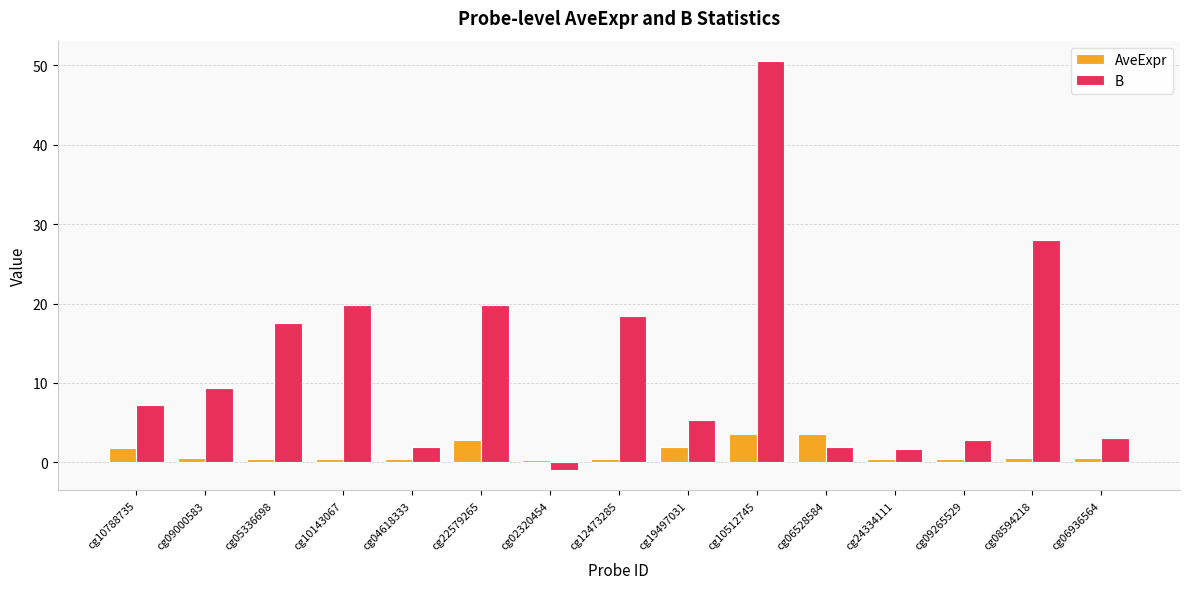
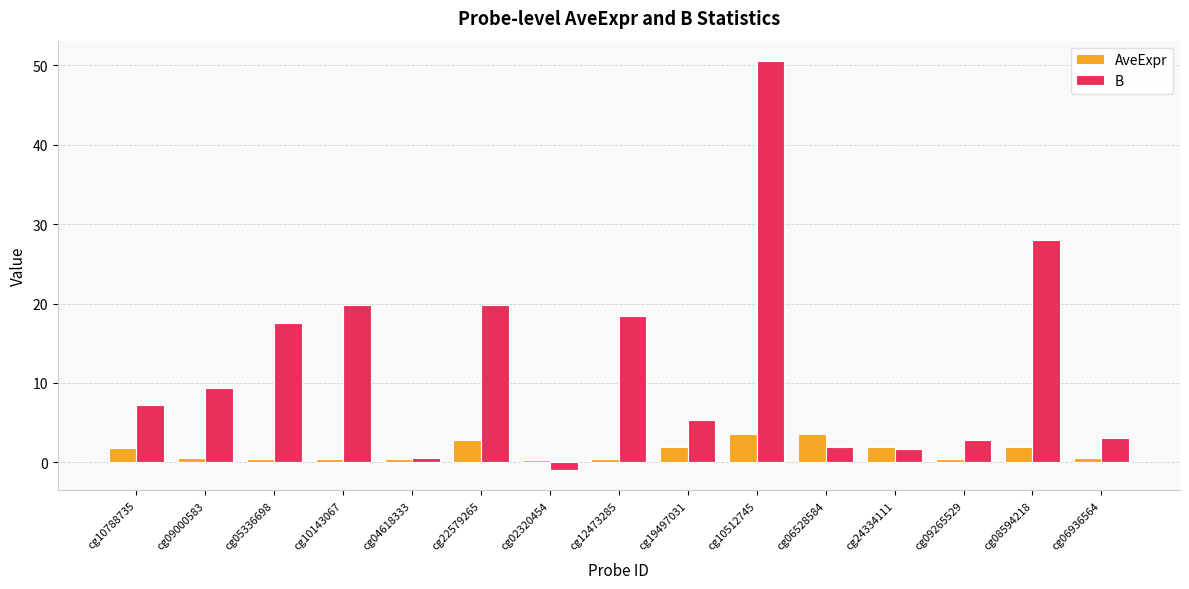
B, cg04618333: 2 -> 1
AveExpr, cg24334111: 0 -> 2
AveExpr, cg08594218: 1 -> 2
